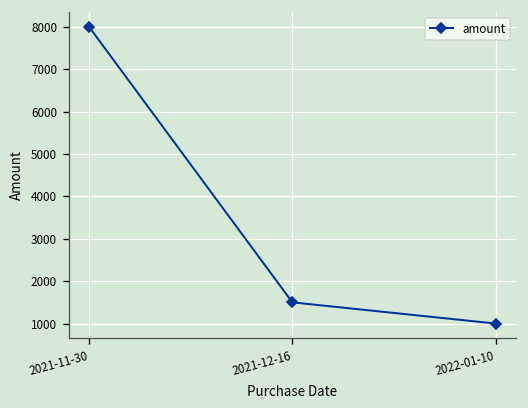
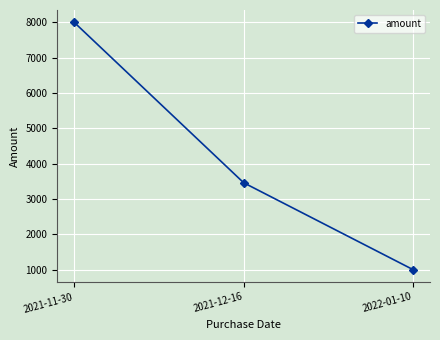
2021-12-16: 1500 -> 3500
